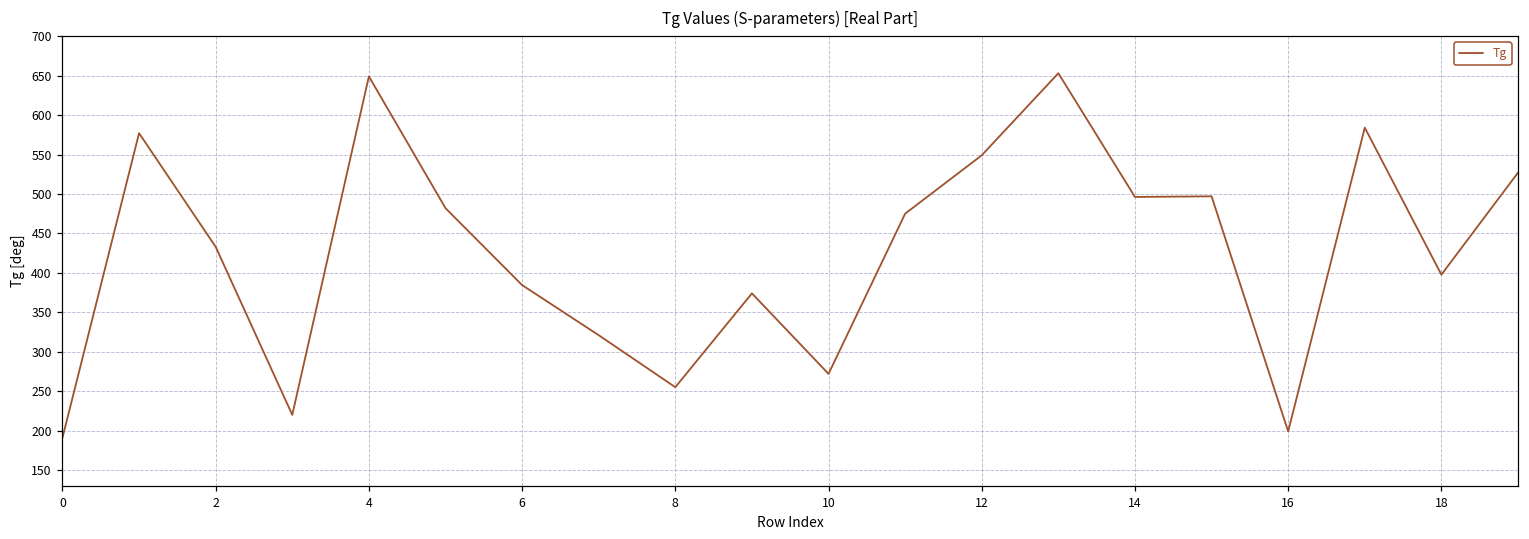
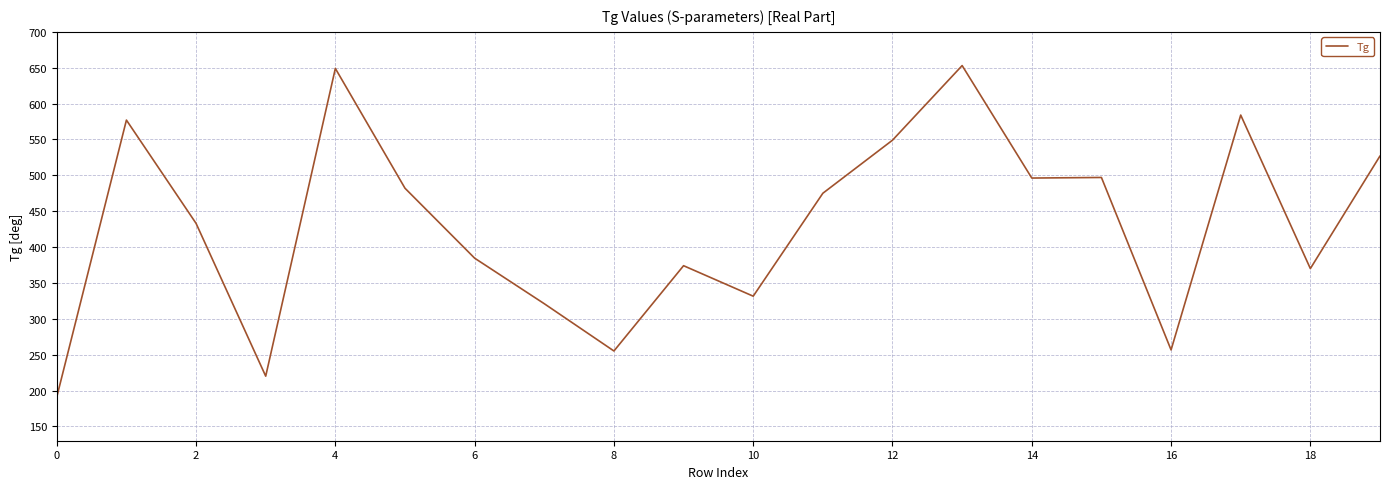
10: 270 -> 330
16: 200 -> 260
18: 400 -> 370
